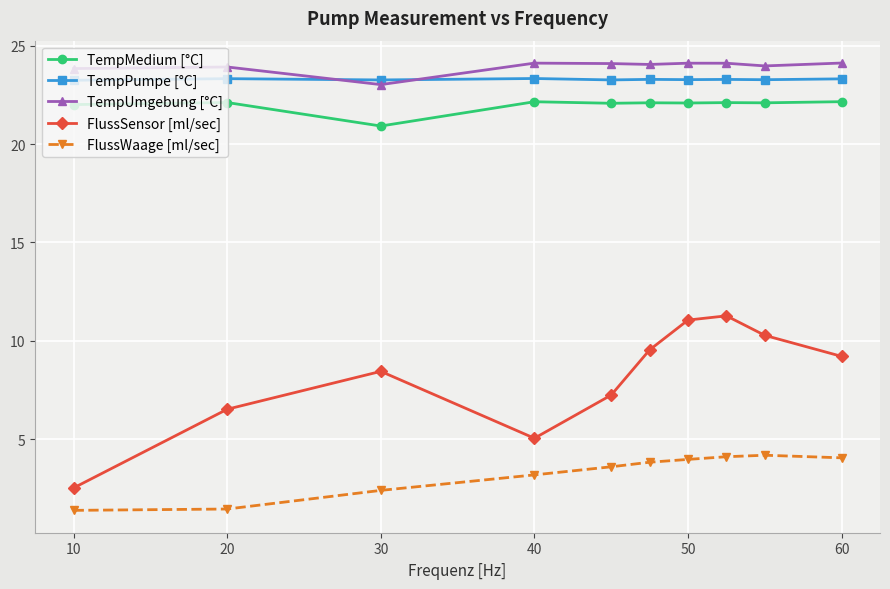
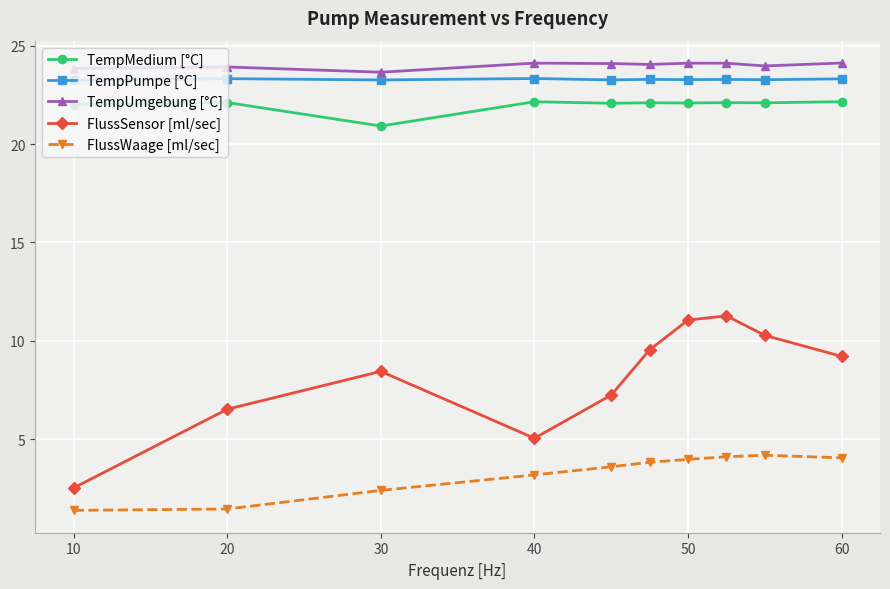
TempUmgebung [°C], 30: 23.0 -> 23.7
